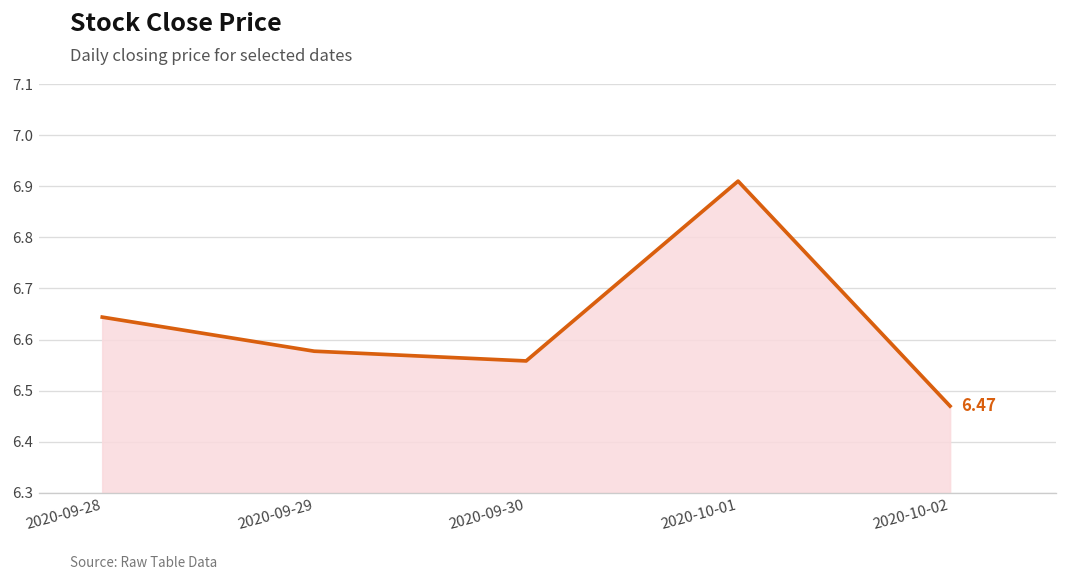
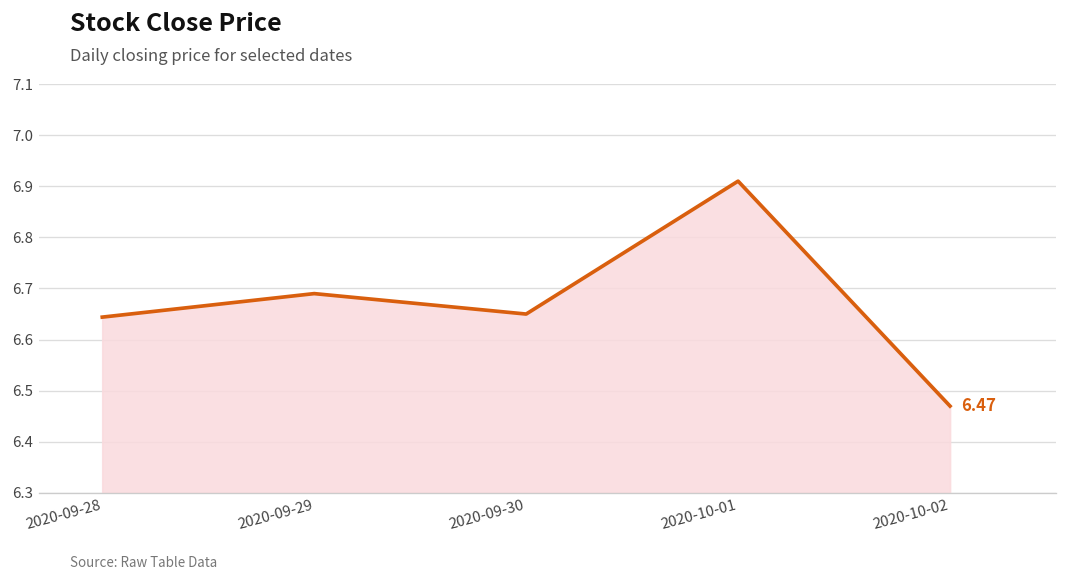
2020-09-29: 6.58 -> 6.69
2020-09-30: 6.56 -> 6.65
